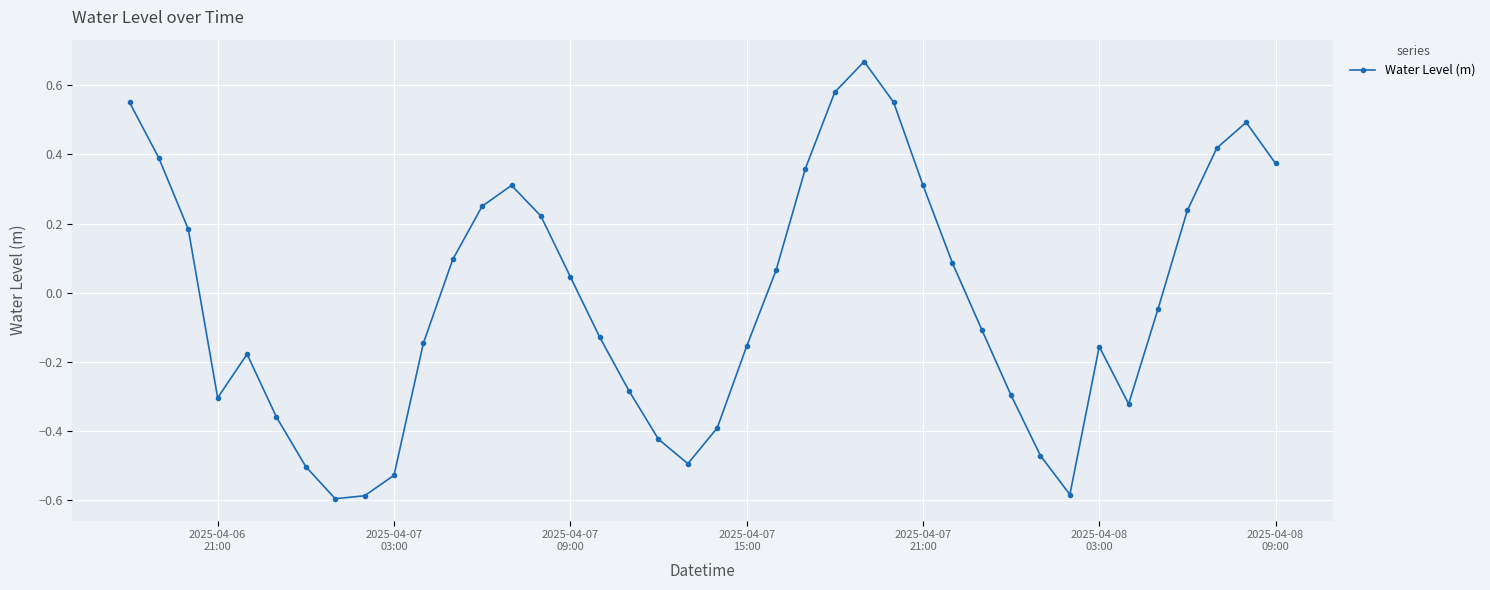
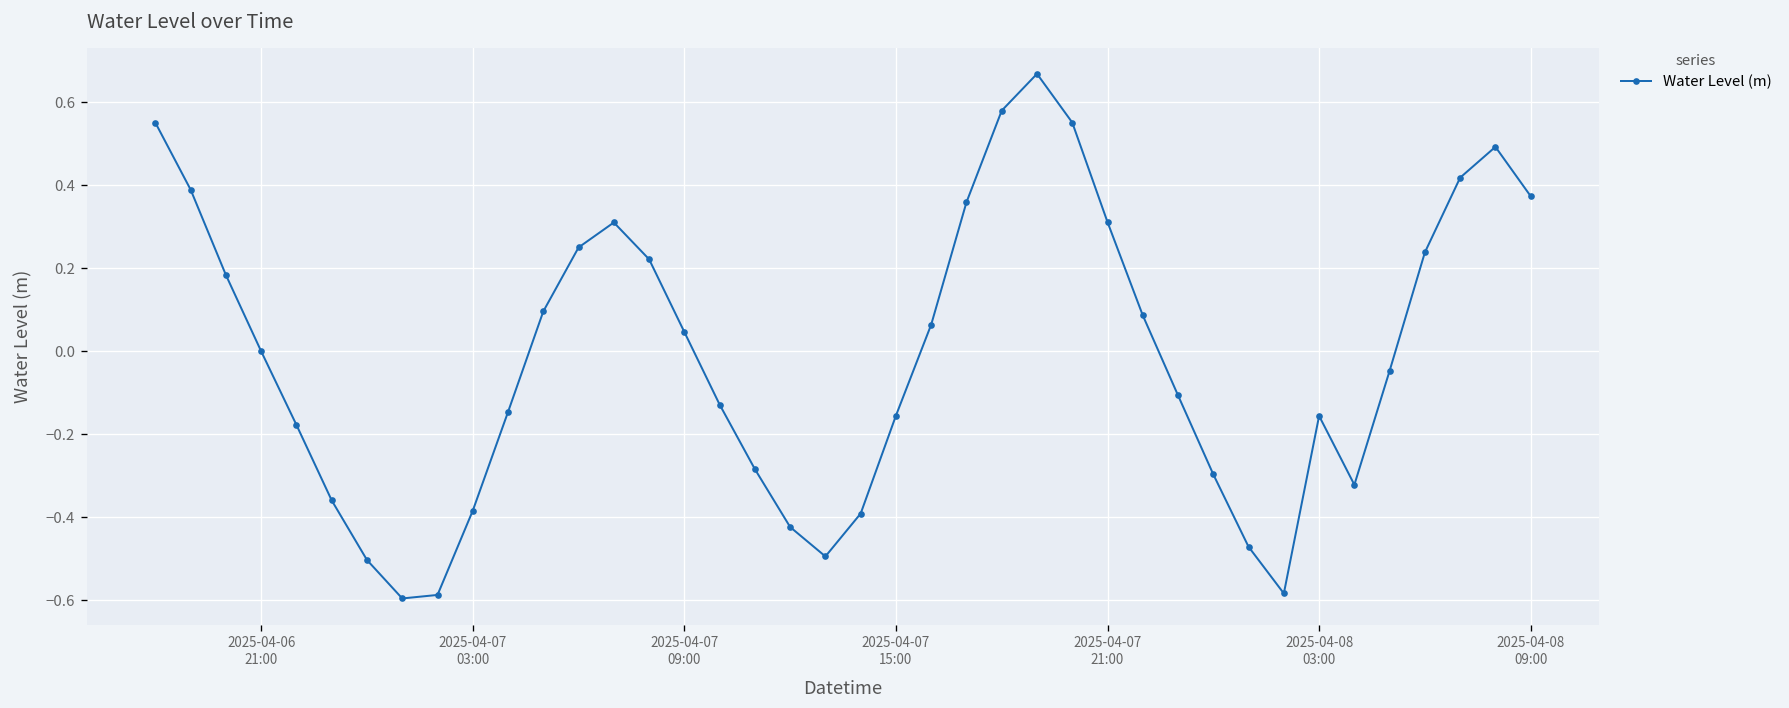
2025-04-06 21:00: -0.30 -> 0.00
2025-04-07 03:00: -0.53 -> -0.38
